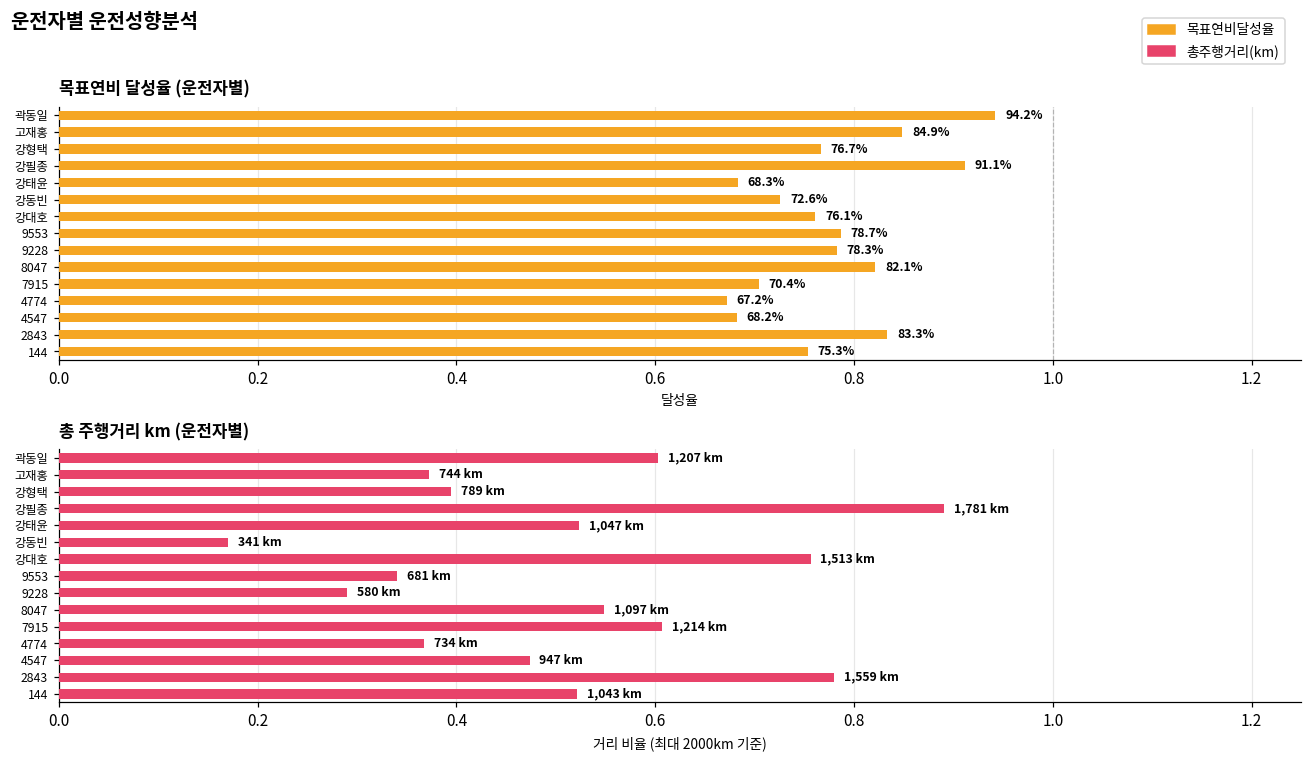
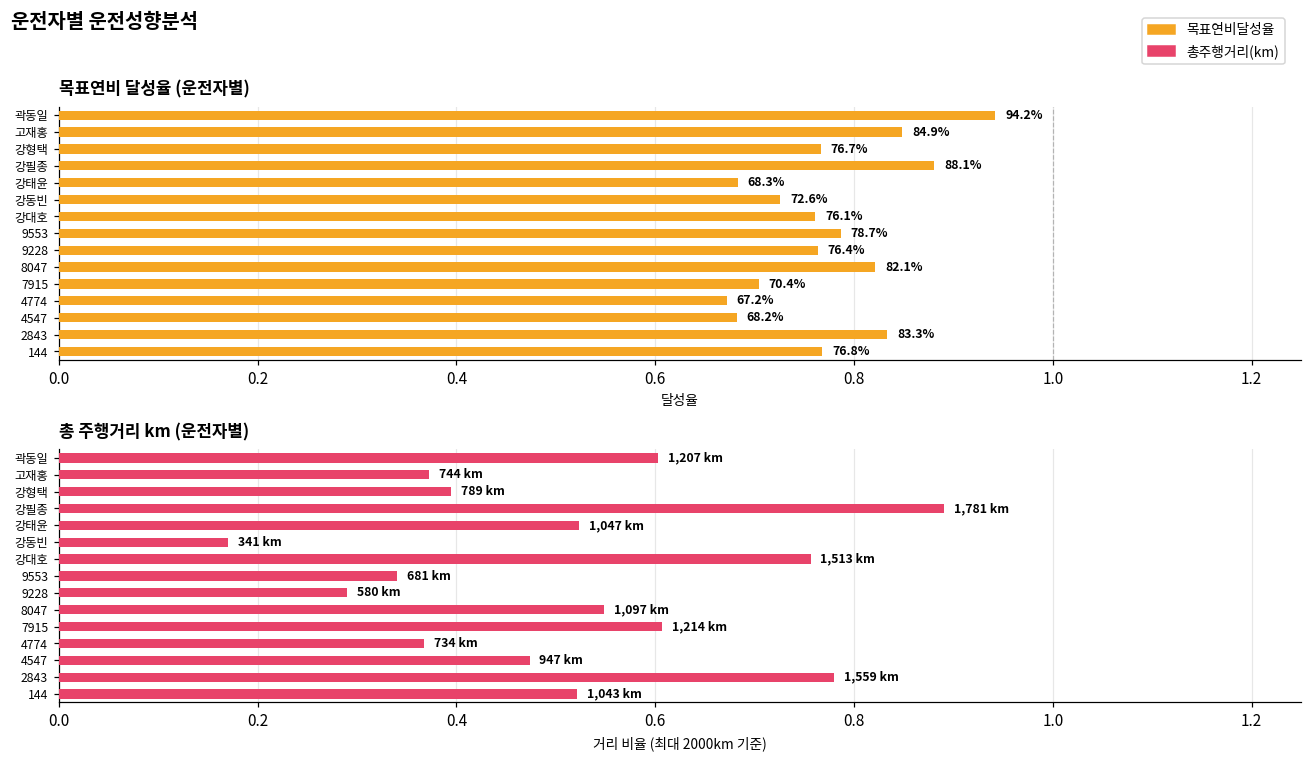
목표연비 달성율 (운전자별), 강필종: 91.1% -> 88.1%
목표연비 달성율 (운전자별), 9228: 78.3% -> 76.4%
목표연비 달성율 (운전자별), 144: 75.3% -> 76.8%
